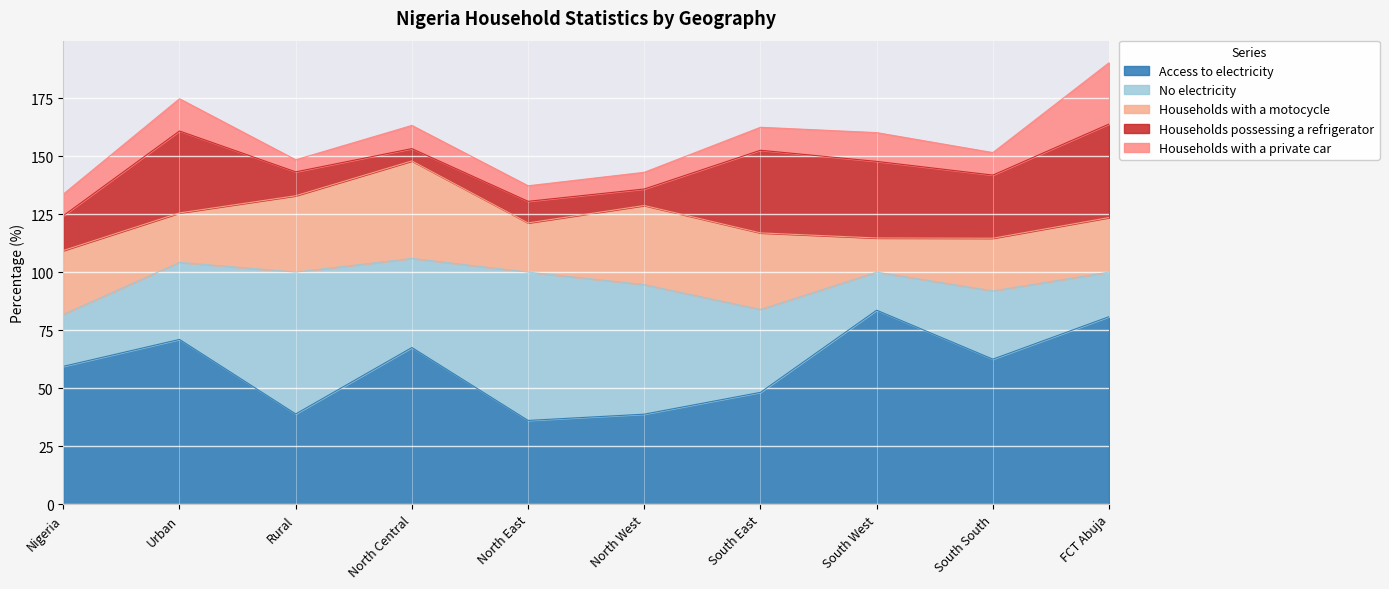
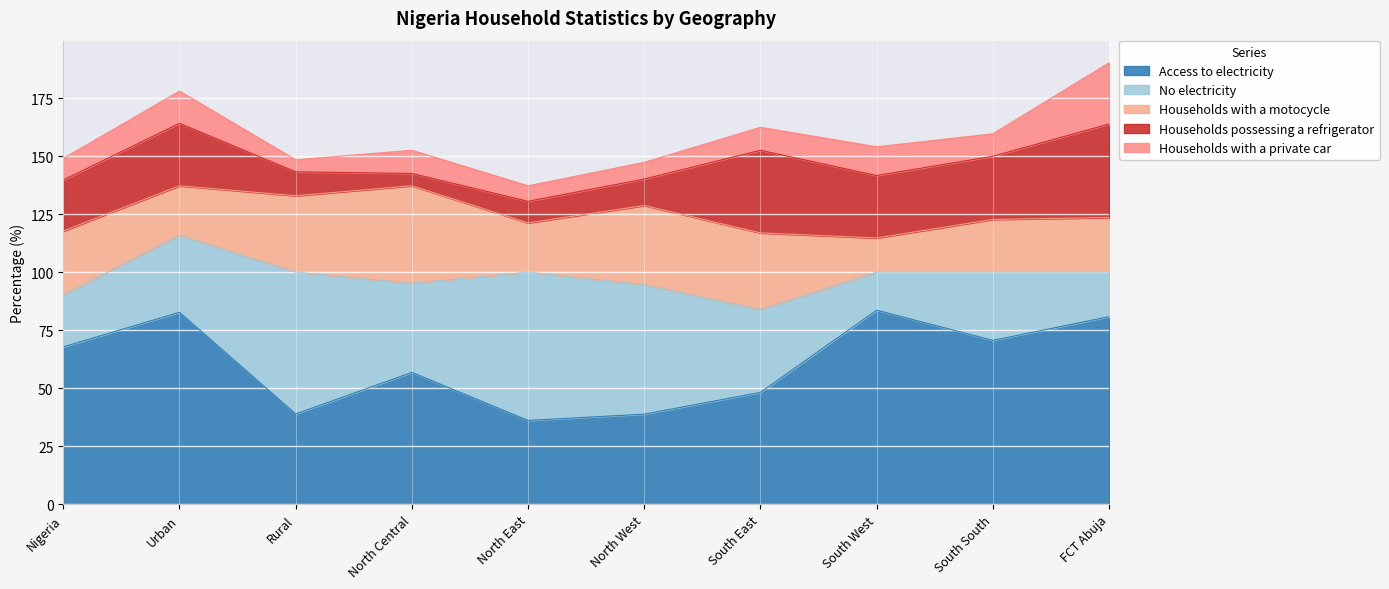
Access to electricity, Nigeria: 59 -> 68
Households possessing a refrigerator, Nigeria: 15 -> 22
Access to electricity, Urban: 71 -> 83
Households possessing a refrigerator, Urban: 35 -> 27
Access to electricity, North Central: 68 -> 57
Households possessing a refrigerator, North West: 7 -> 11
Households possessing a refrigerator, South West: 33 -> 27
Access to electricity, South South: 63 -> 71
